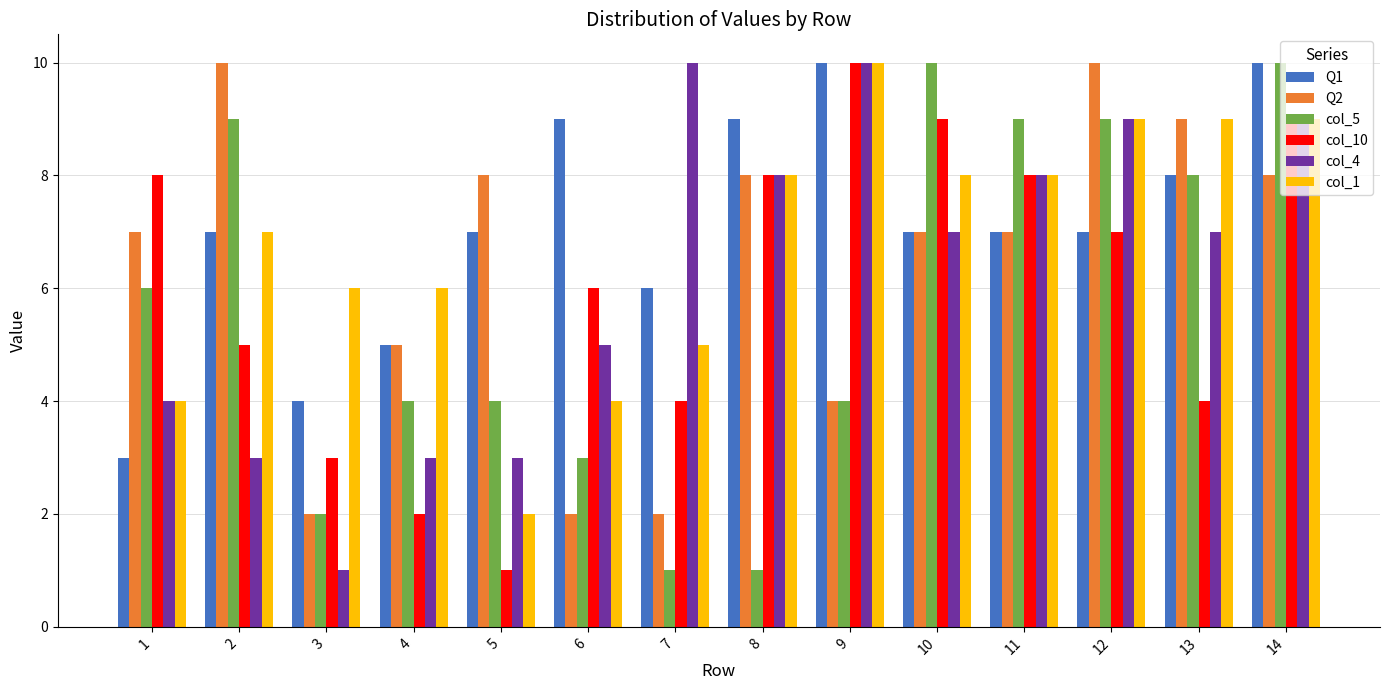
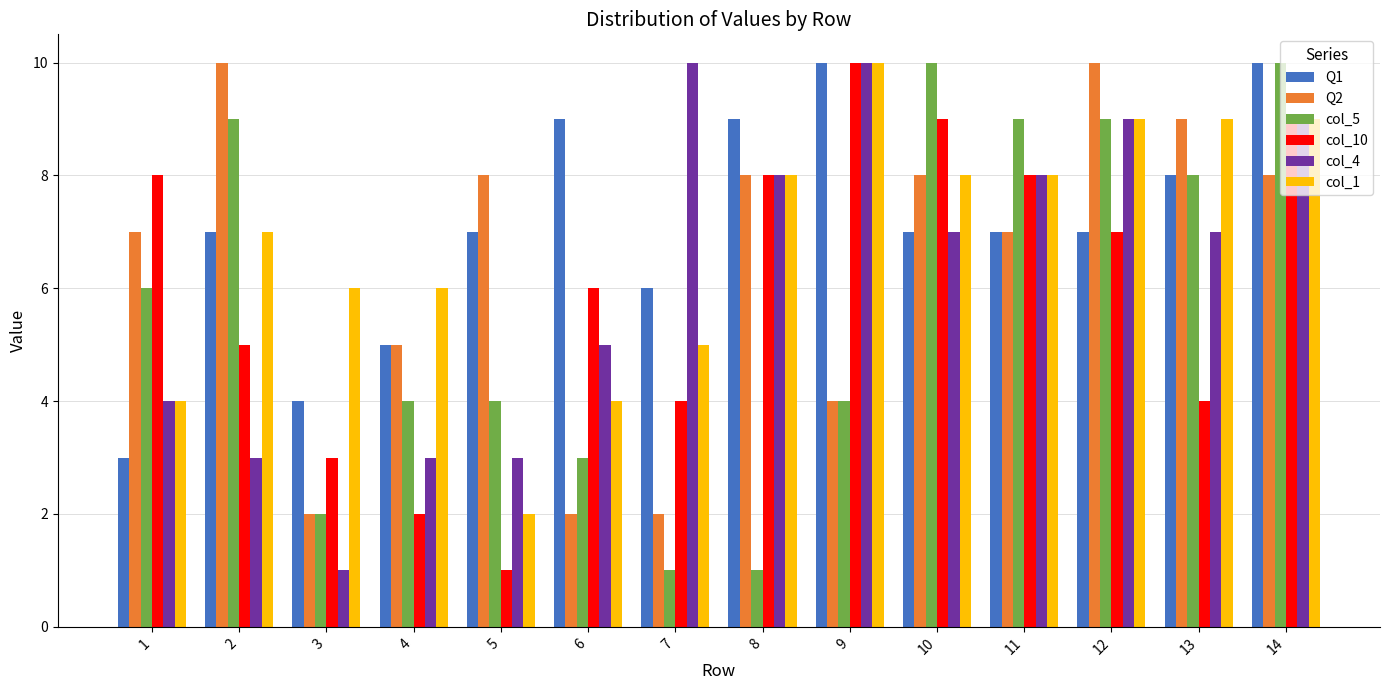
Q2, 10: 7 -> 8
